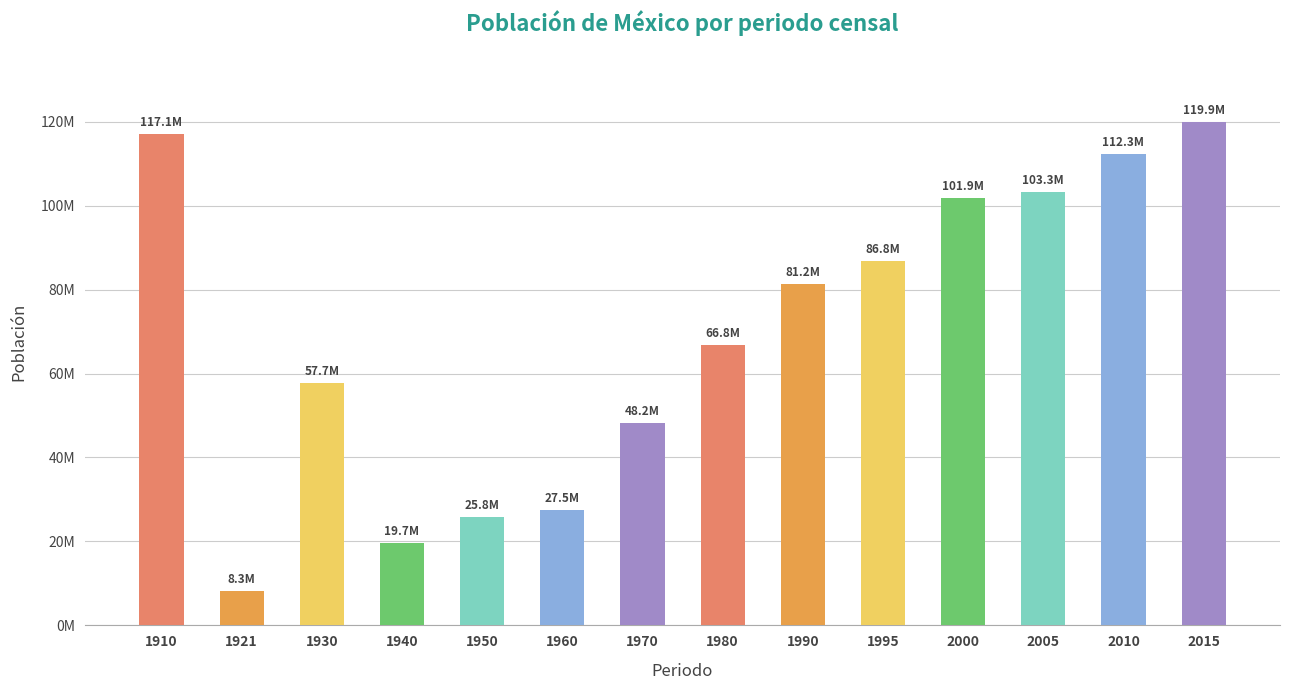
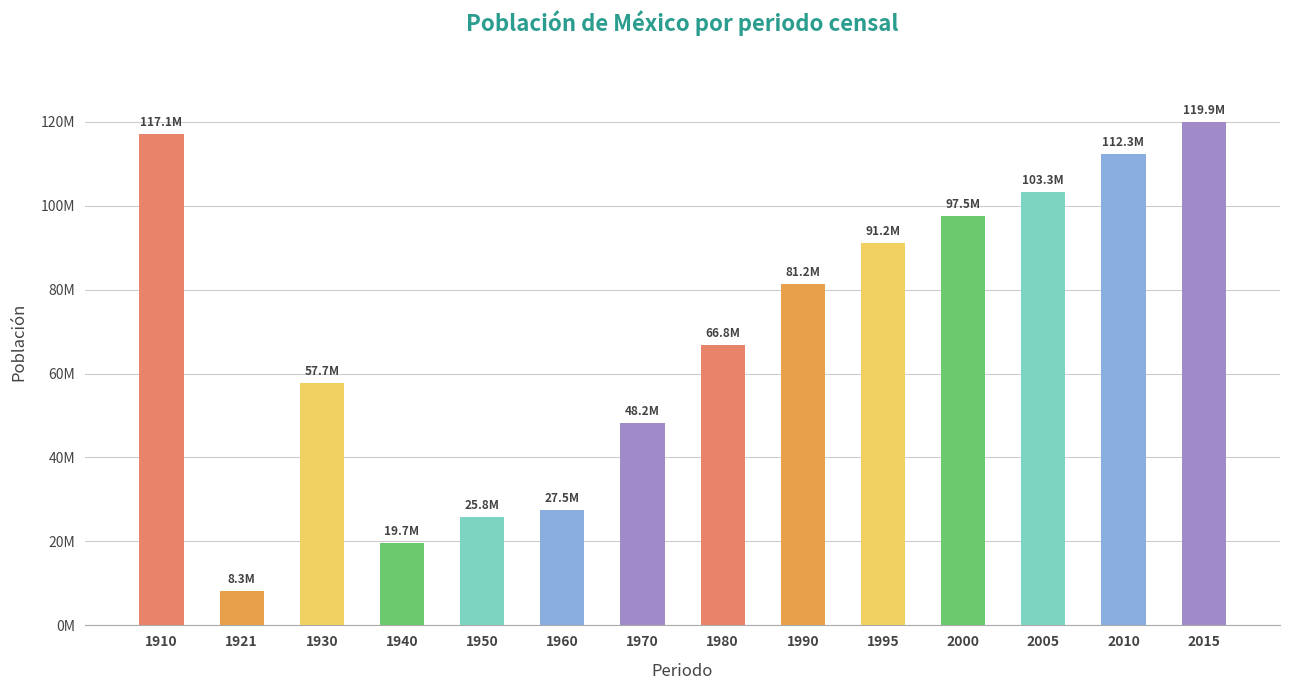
1995: 86.8M -> 91.2M
2000: 101.9M -> 97.5M
